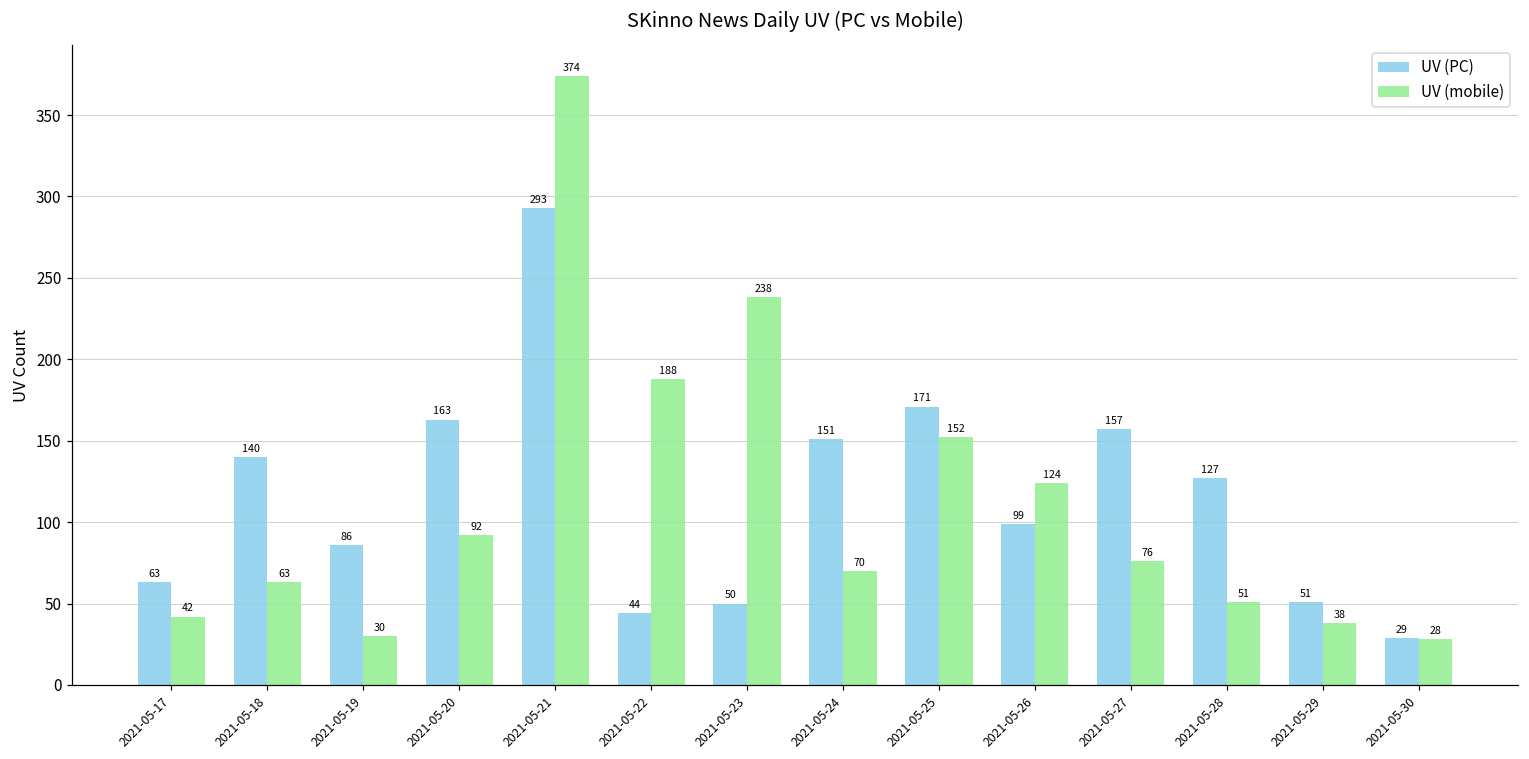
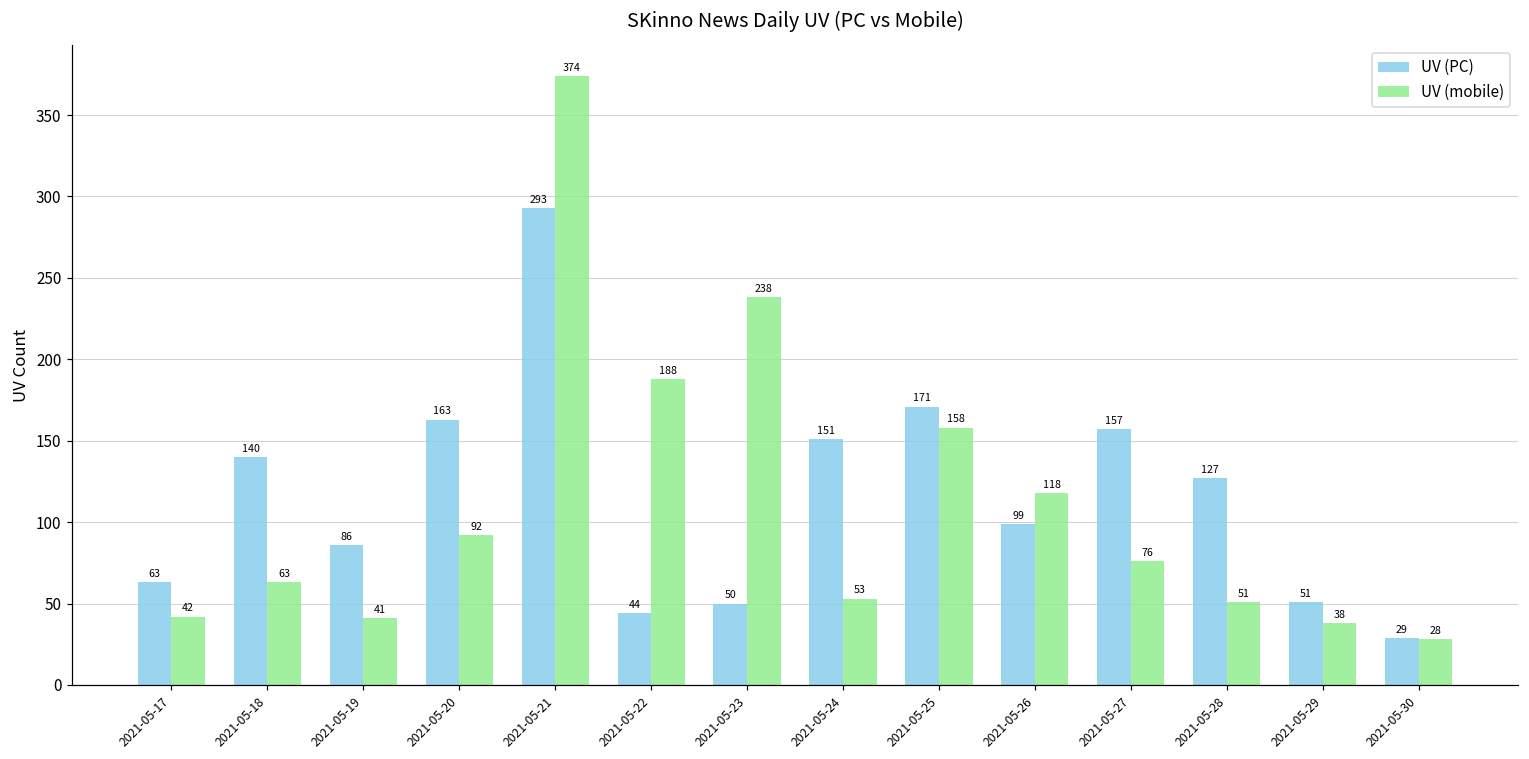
UV (mobile), 2021-05-19: 30 -> 41
UV (mobile), 2021-05-24: 70 -> 53
UV (mobile), 2021-05-25: 152 -> 158
UV (mobile), 2021-05-26: 124 -> 118
